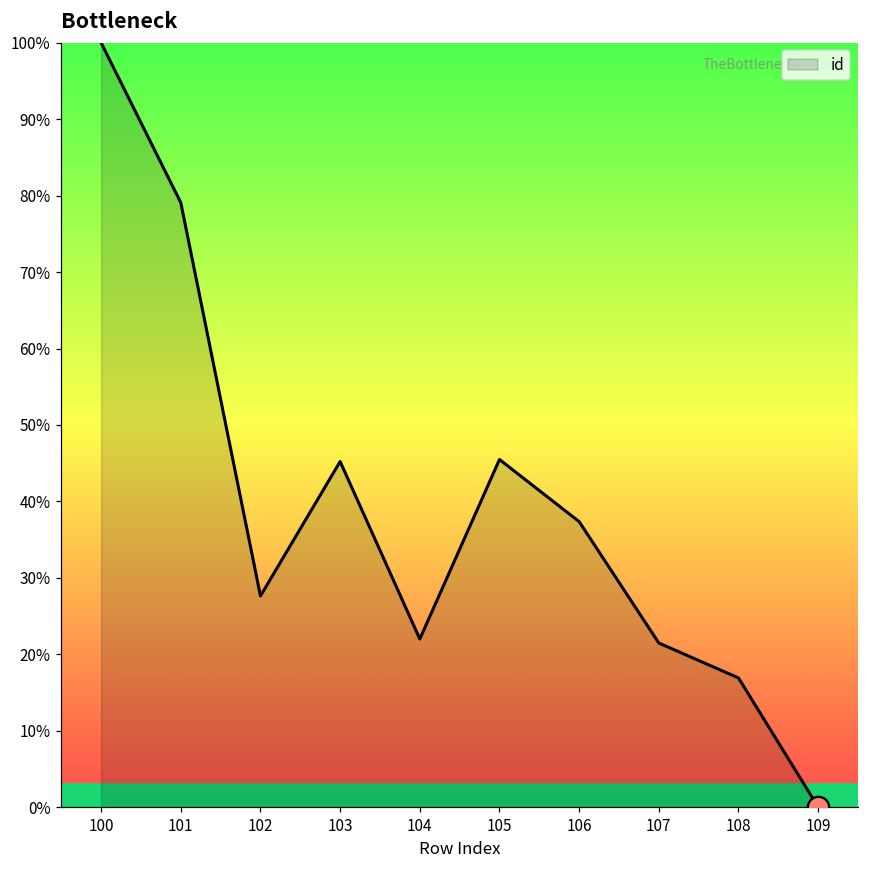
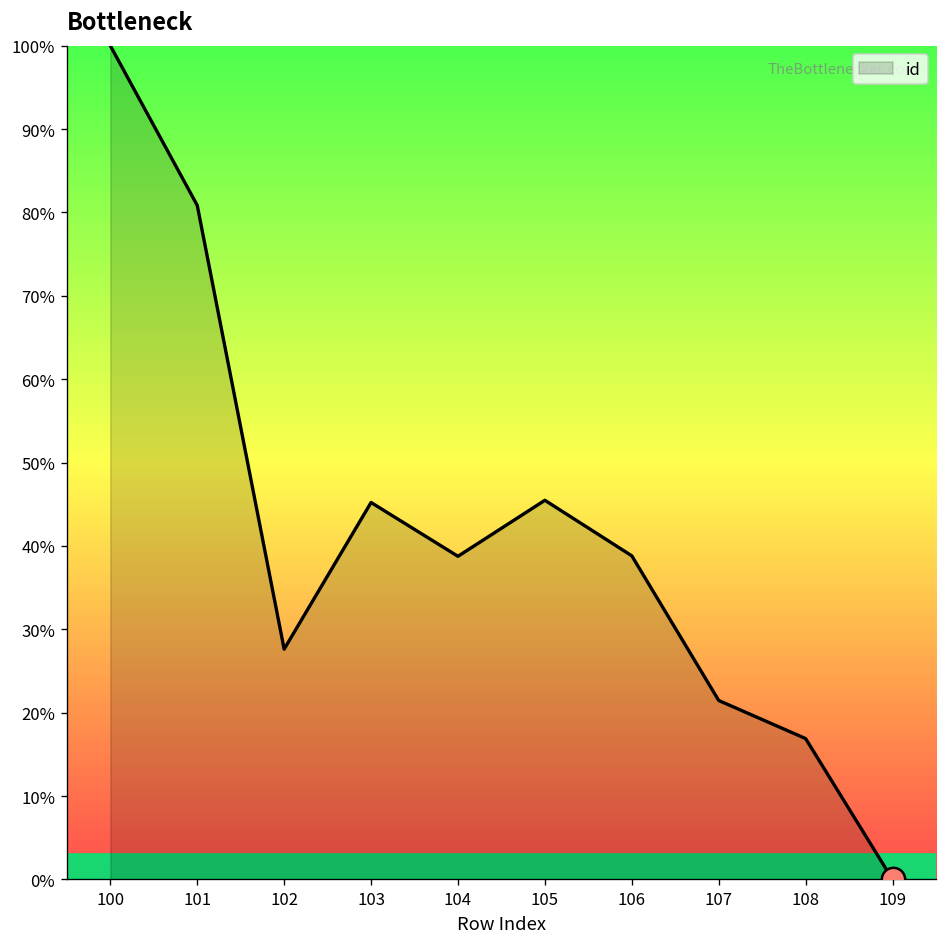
id, 101: 79% -> 81%
id, 104: 22% -> 39%
id, 106: 37% -> 39%
